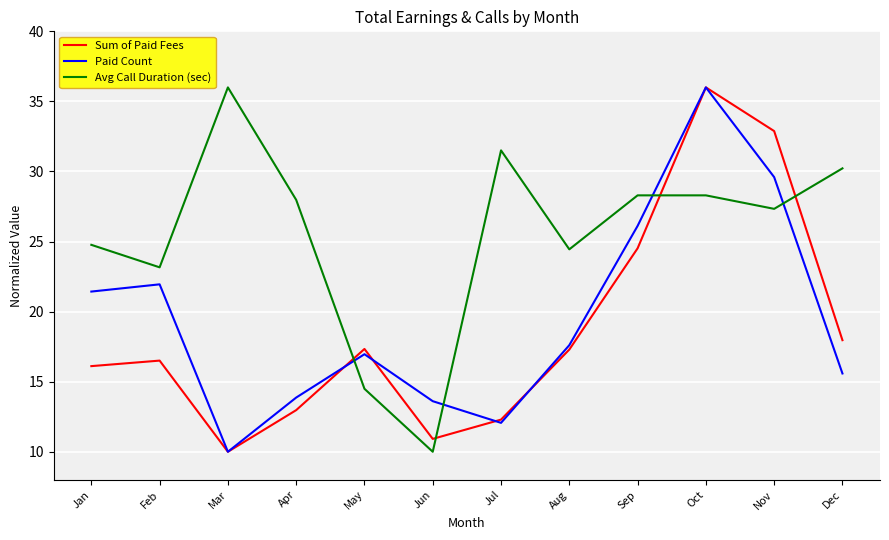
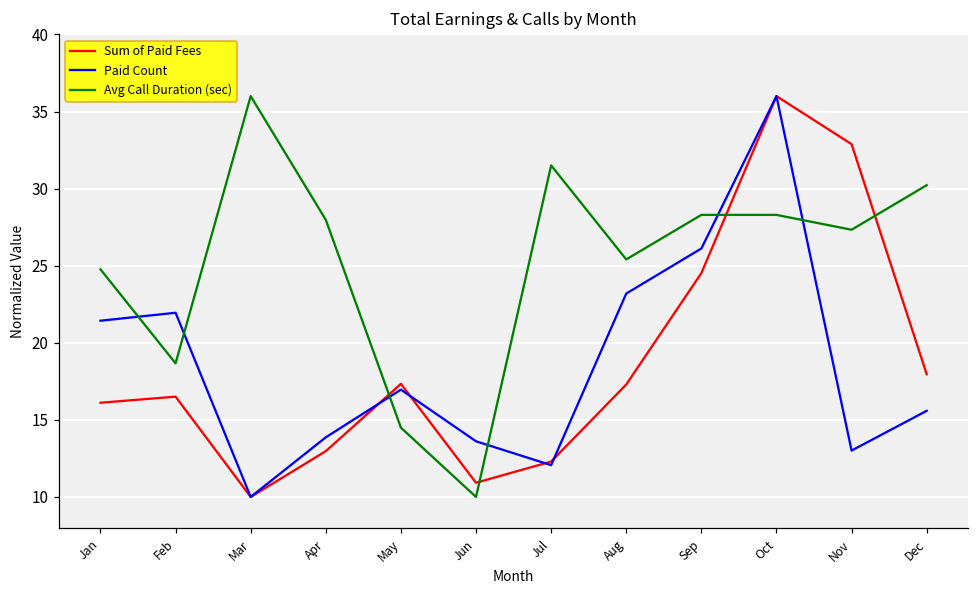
Avg Call Duration (sec), Feb: 23.2 -> 18.7
Paid Count, Aug: 17.6 -> 23.2
Avg Call Duration (sec), Aug: 24.4 -> 25.4
Paid Count, Nov: 29.6 -> 13.0
